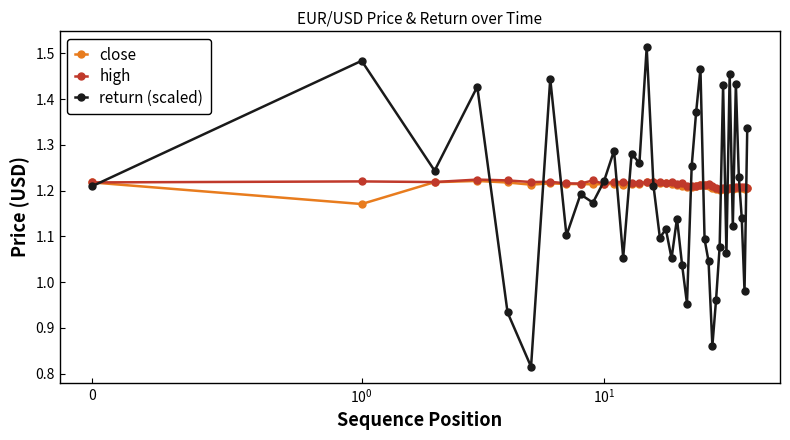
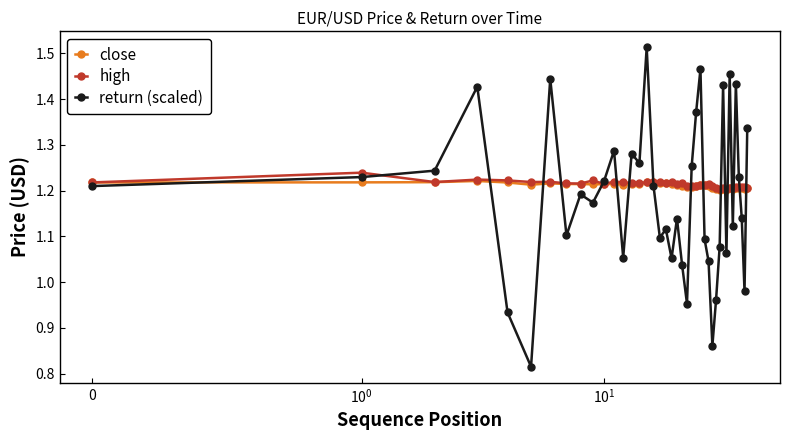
close, 10^0: 1.17 -> 1.22
high, 10^0: 1.22 -> 1.24
return (scaled), 10^0: 1.48 -> 1.23
